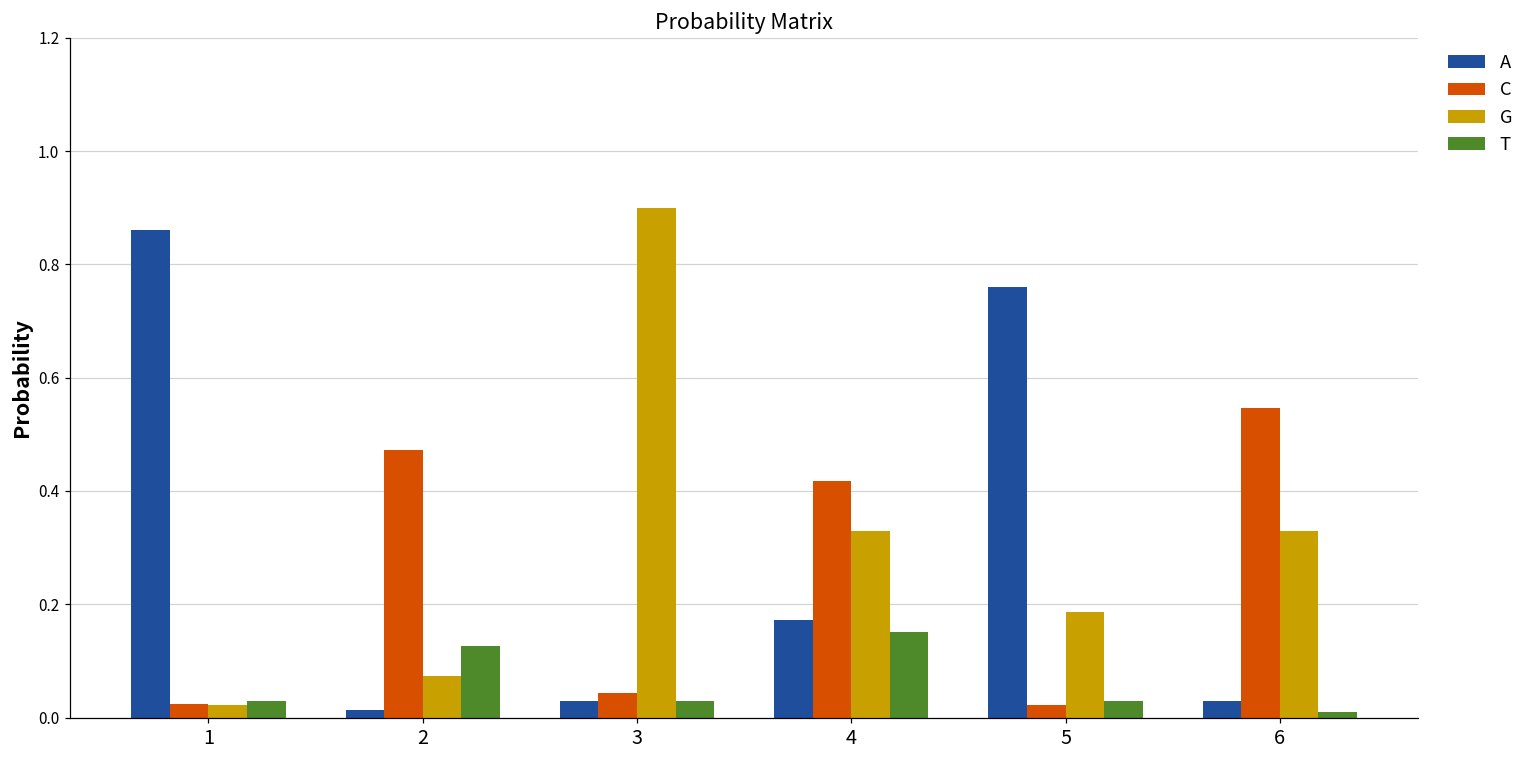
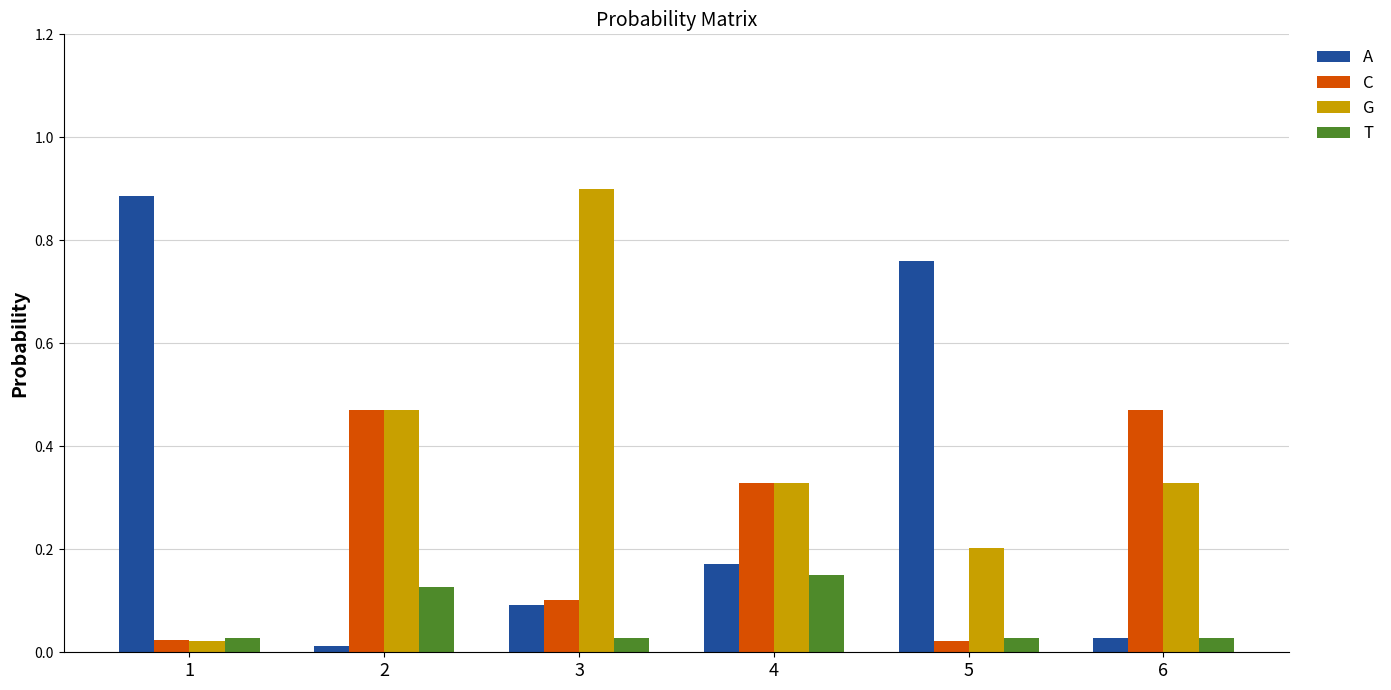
A, 1: 0.86 -> 0.89
G, 2: 0.07 -> 0.47
A, 3: 0.03 -> 0.09
C, 3: 0.04 -> 0.10
C, 4: 0.42 -> 0.33
G, 5: 0.19 -> 0.20
C, 6: 0.55 -> 0.47
T, 6: 0.01 -> 0.03
